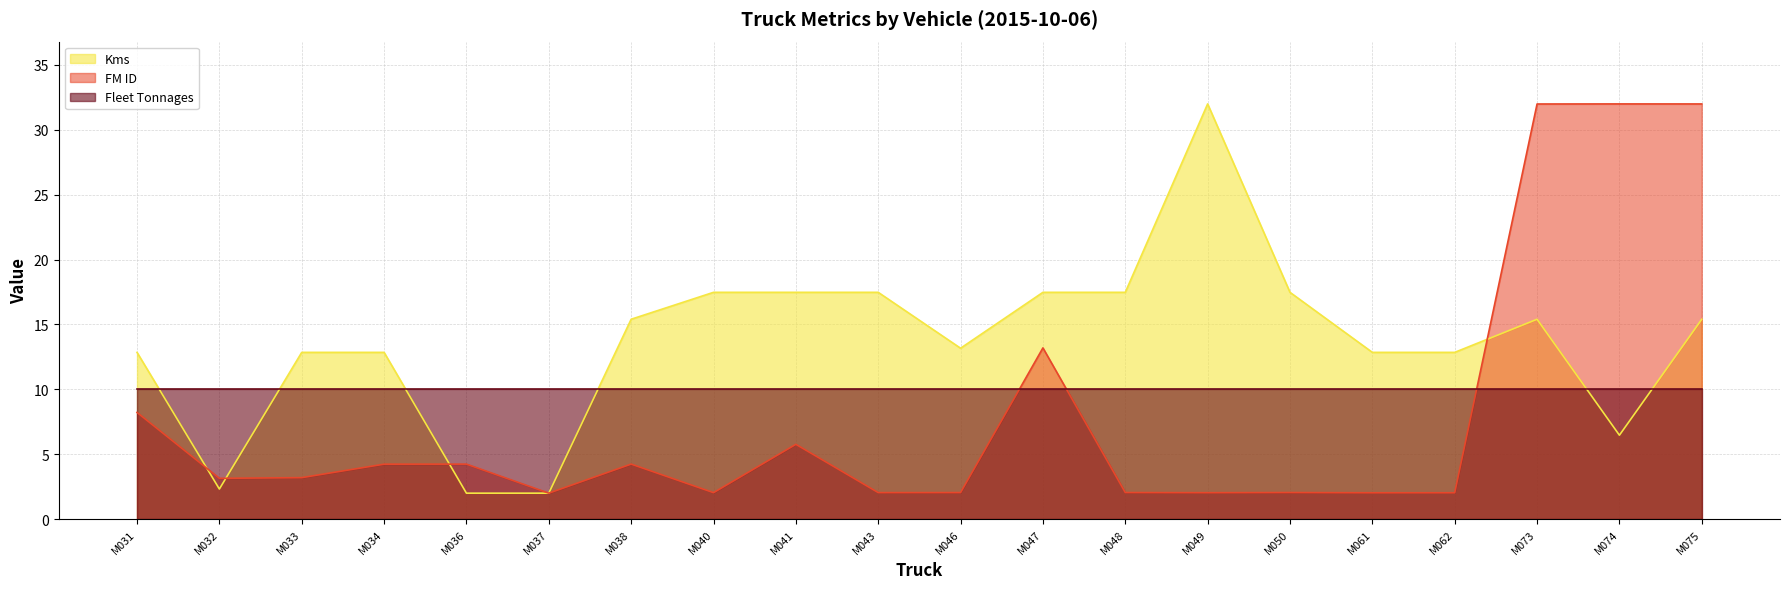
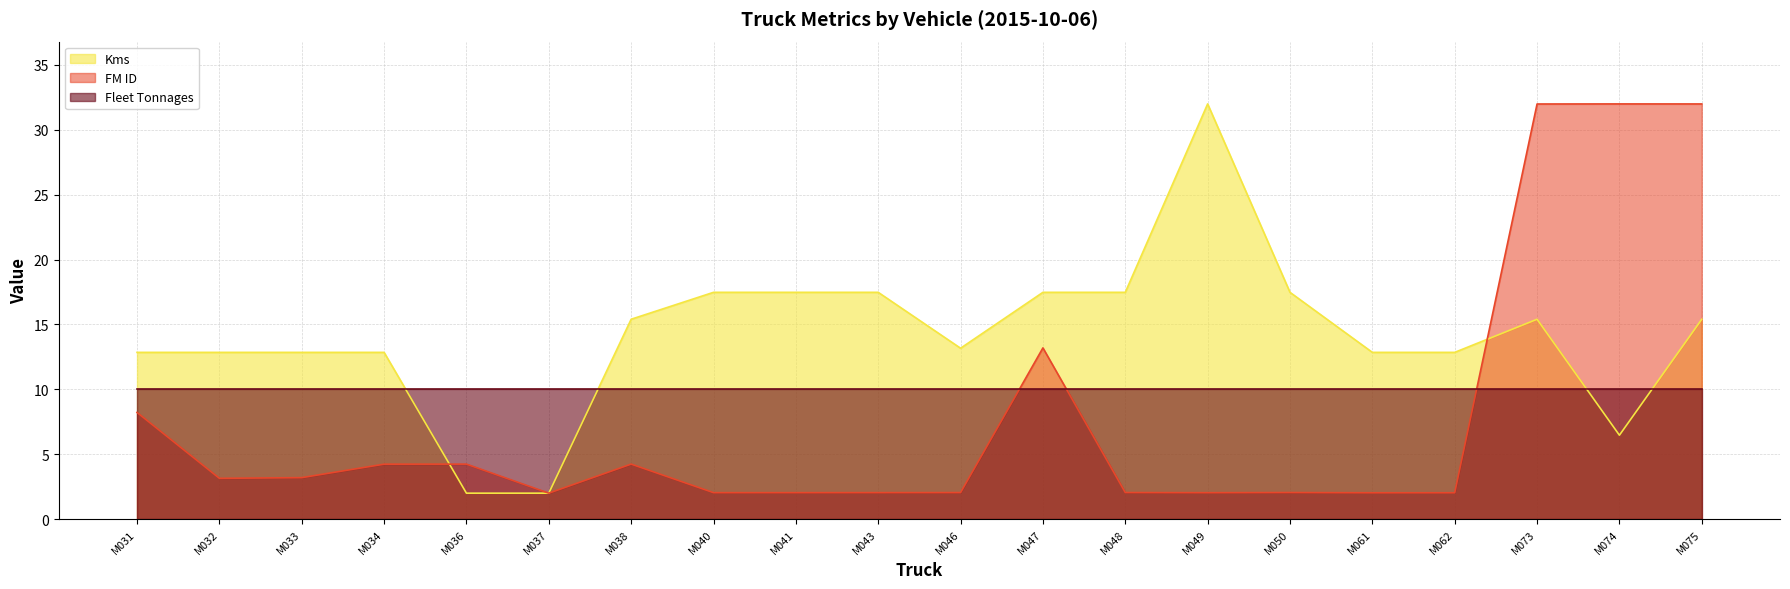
Kms, M032: 2.3 -> 12.9
FM ID, M041: 5.8 -> 2.0
